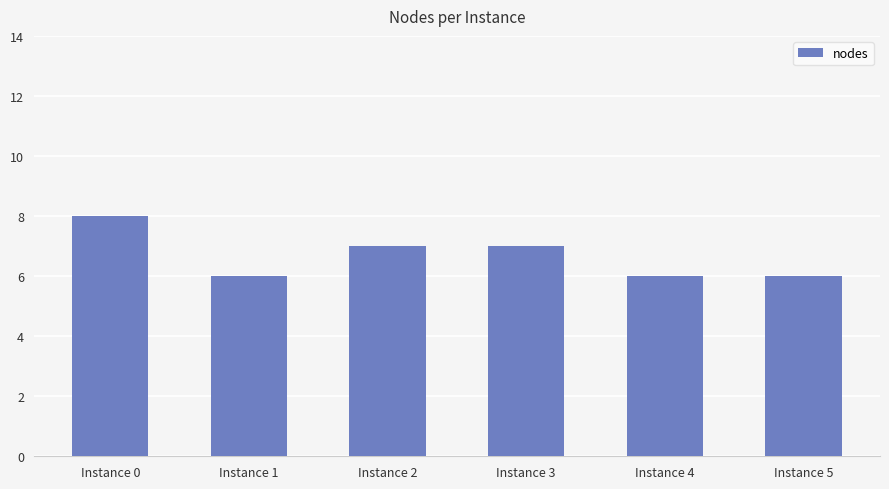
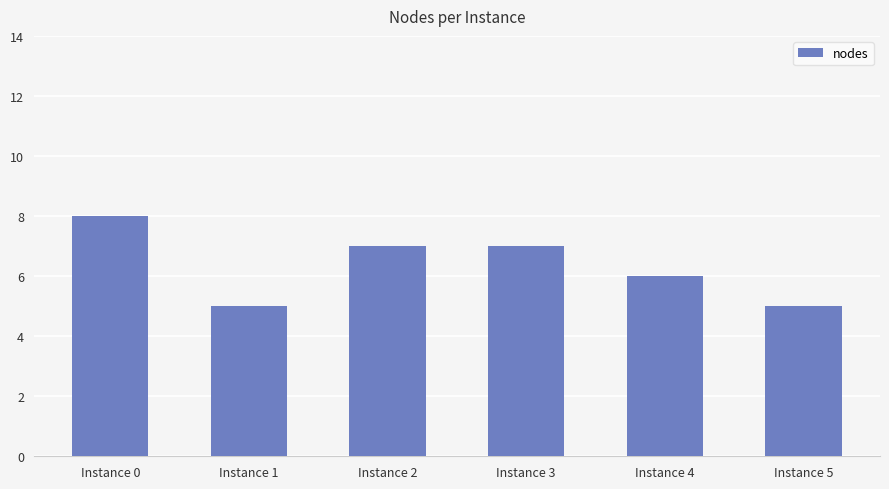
Instance 1: 6 -> 5
Instance 5: 6 -> 5
